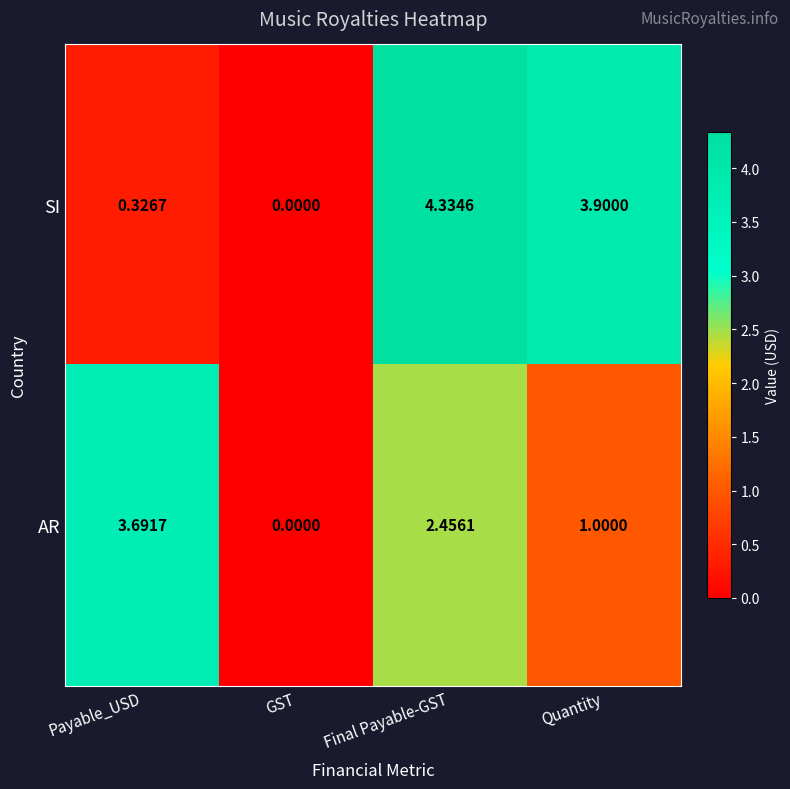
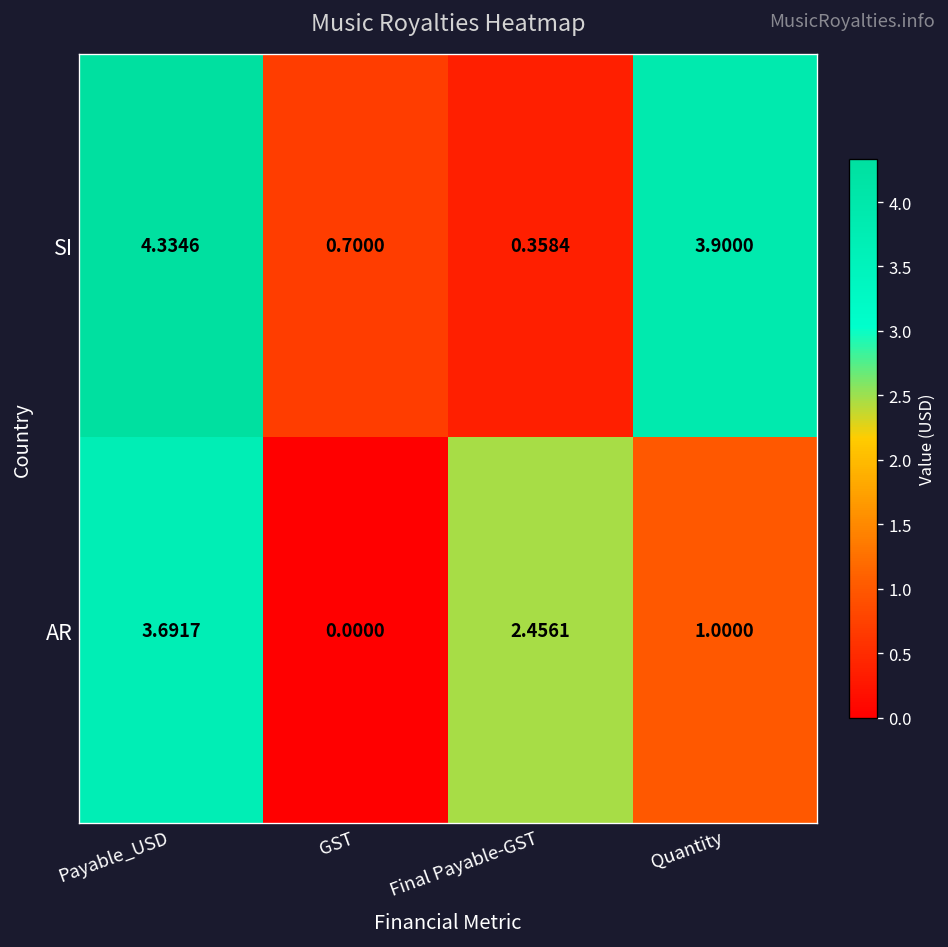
SI, Payable_USD: 0.3267 -> 4.3346
SI, GST: 0.0000 -> 0.7000
SI, Final Payable-GST: 4.3346 -> 0.3584
